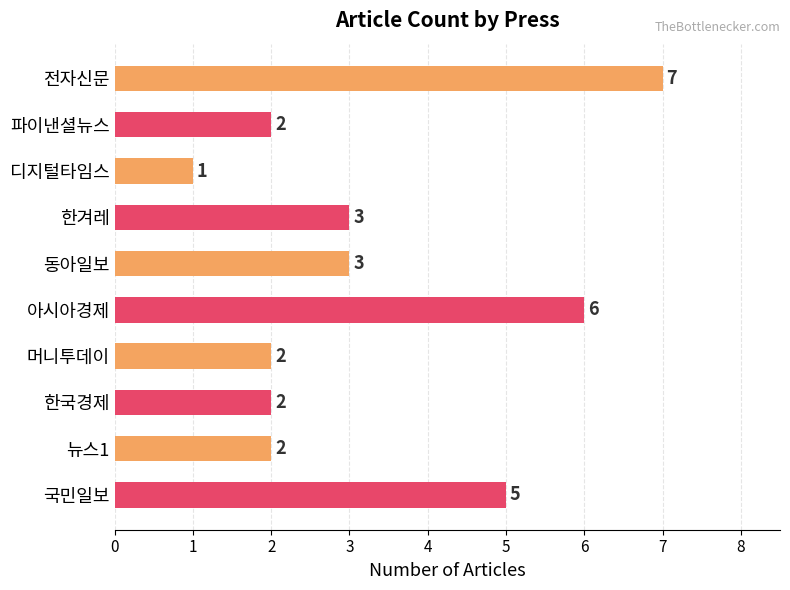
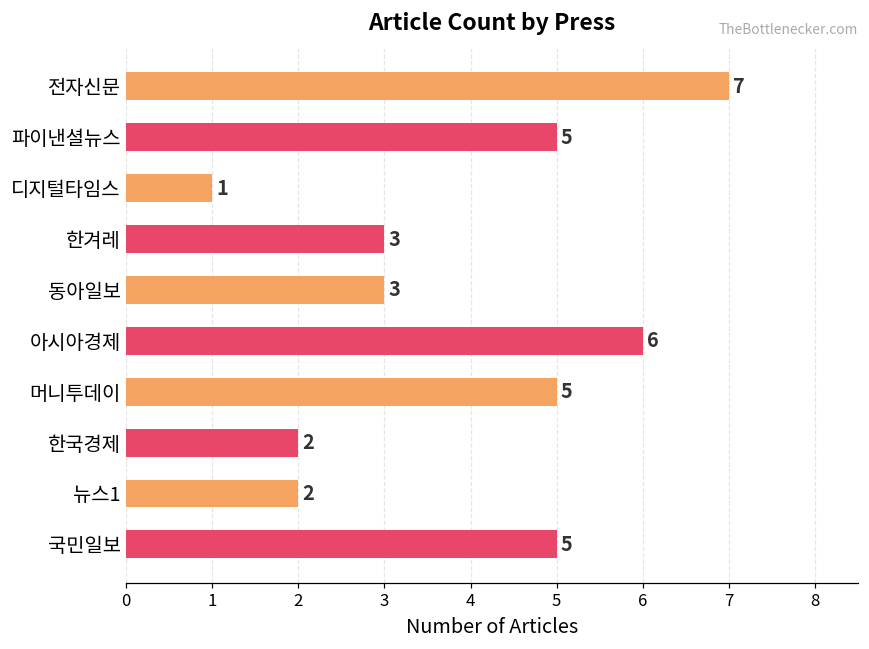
파이낸셜뉴스: 2 -> 5
머니투데이: 2 -> 5
